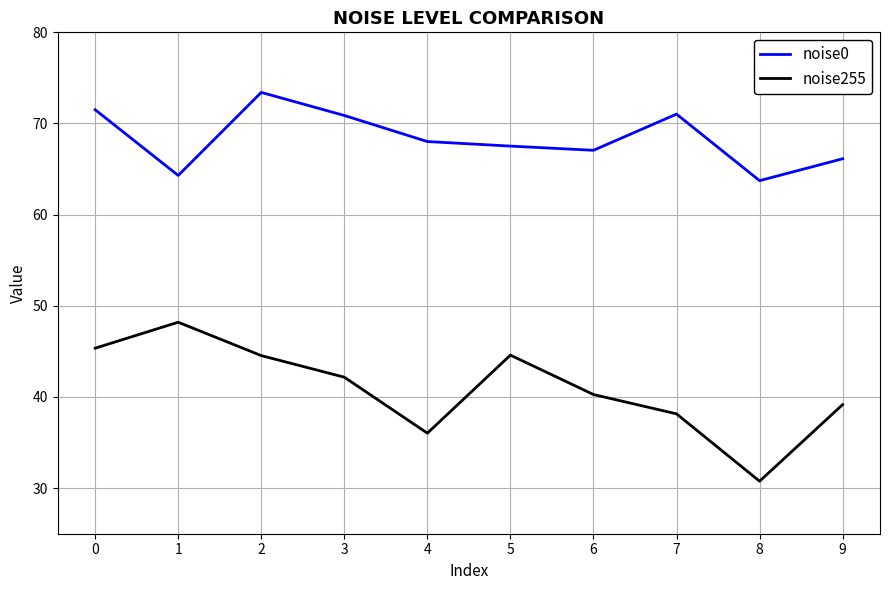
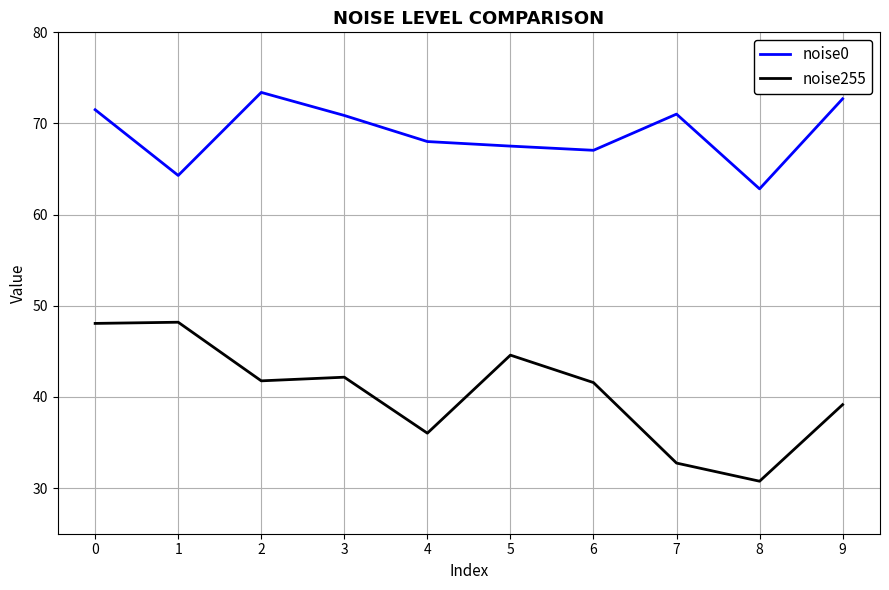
noise255, 0: 45 -> 48
noise255, 2: 45 -> 42
noise255, 6: 40 -> 42
noise255, 7: 38 -> 33
noise0, 8: 64 -> 63
noise0, 9: 66 -> 73
